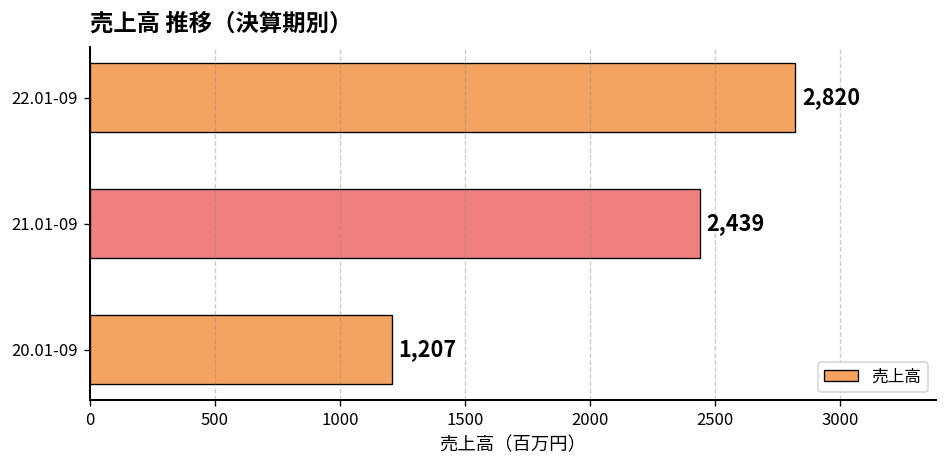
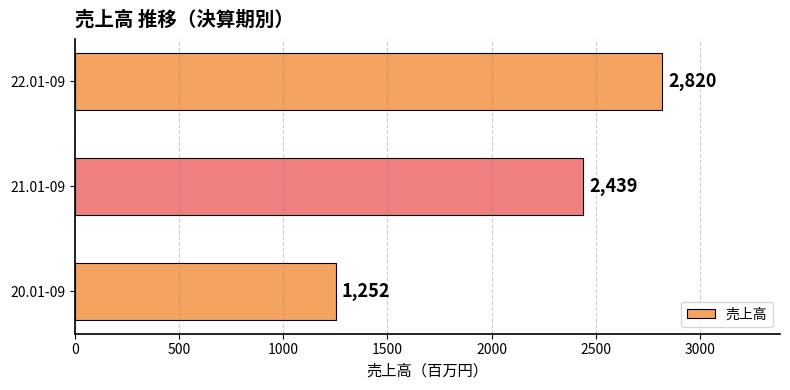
20.01-09: 1,207 -> 1,252
